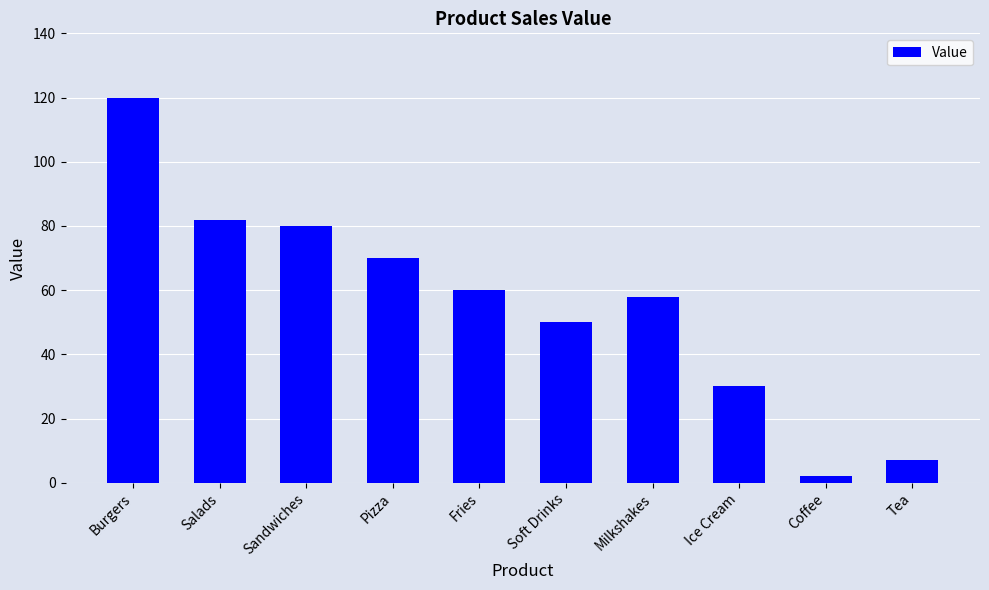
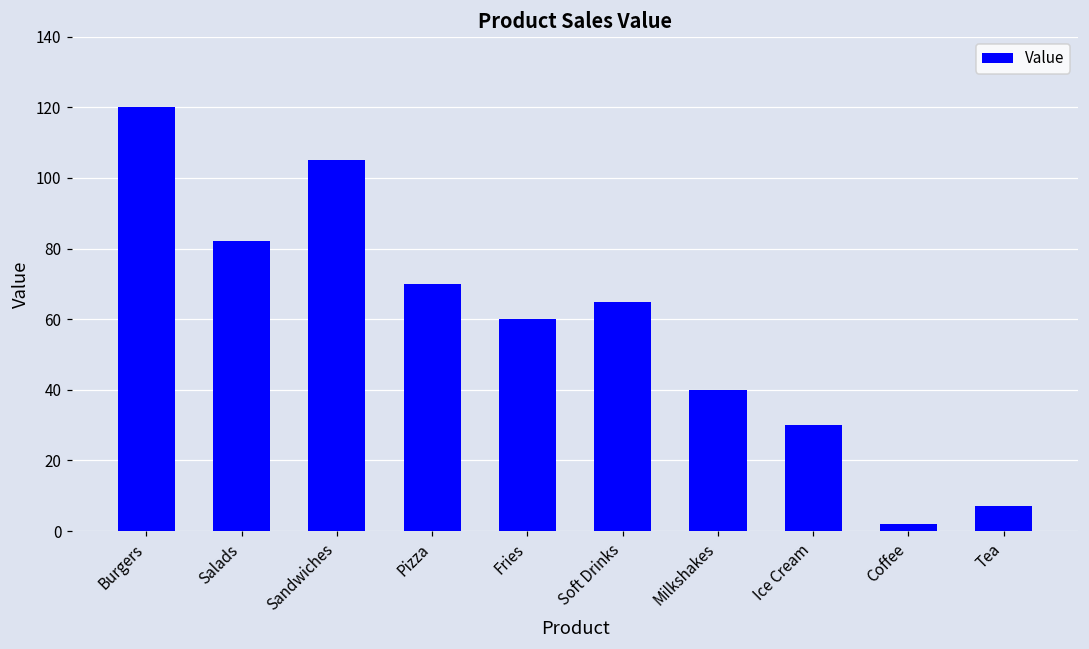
Sandwiches: 80 -> 105
Soft Drinks: 50 -> 65
Milkshakes: 58 -> 40
